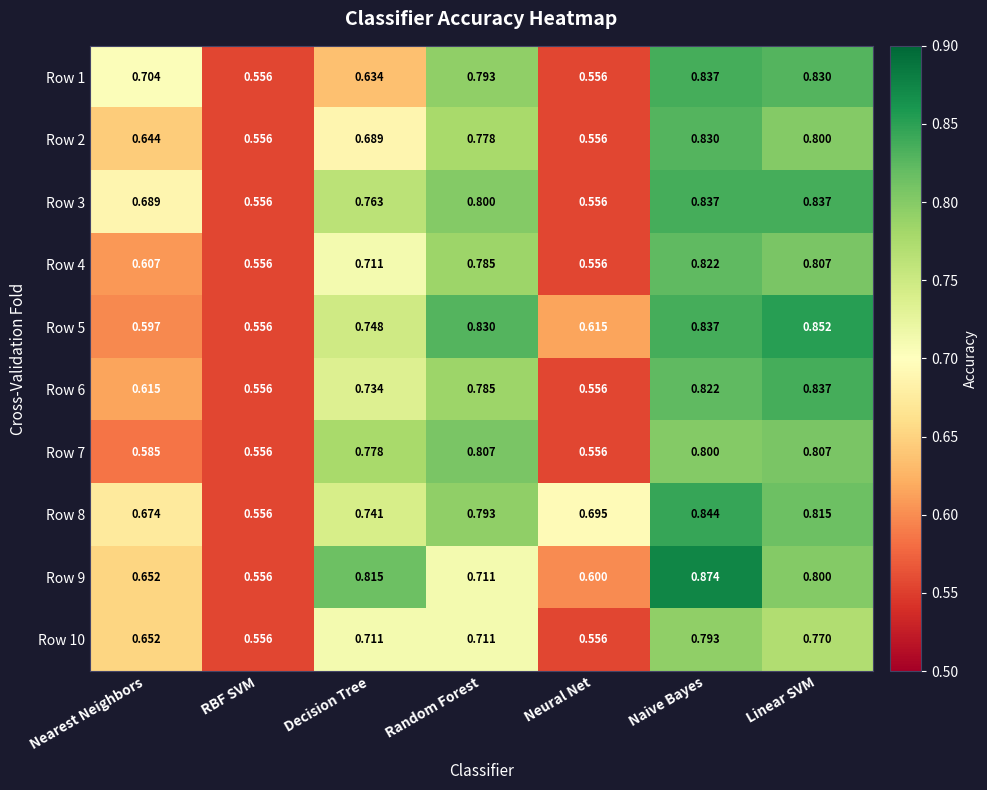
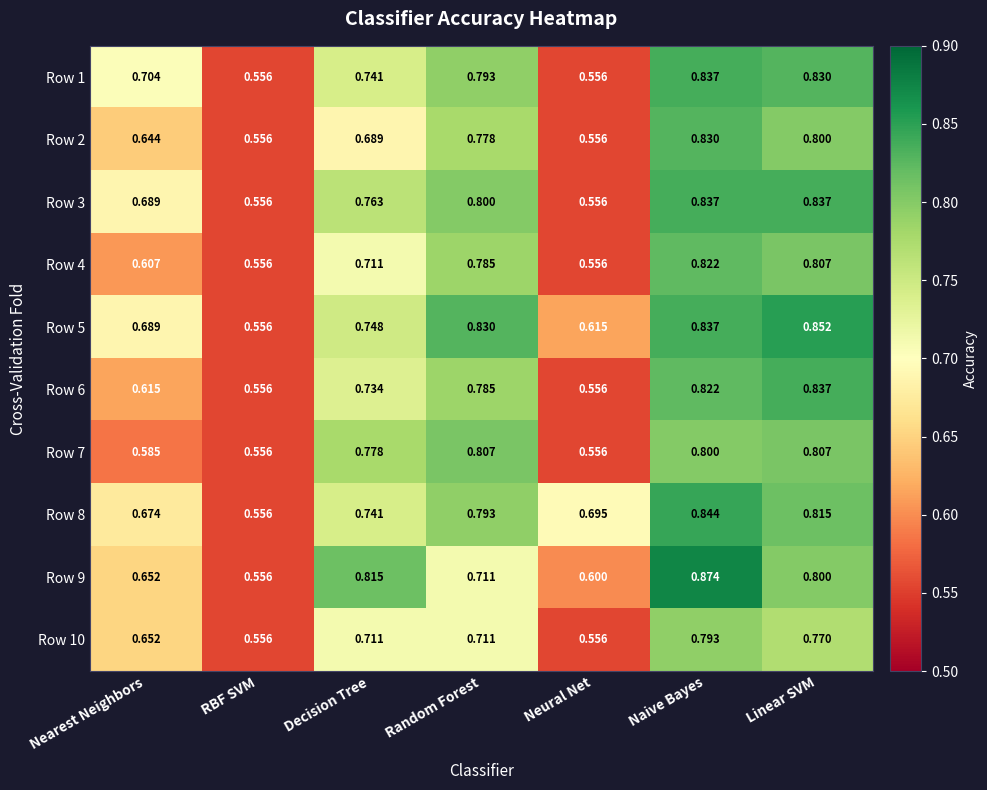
Row 1, Decision Tree: 0.634 -> 0.741
Row 5, Nearest Neighbors: 0.597 -> 0.689
